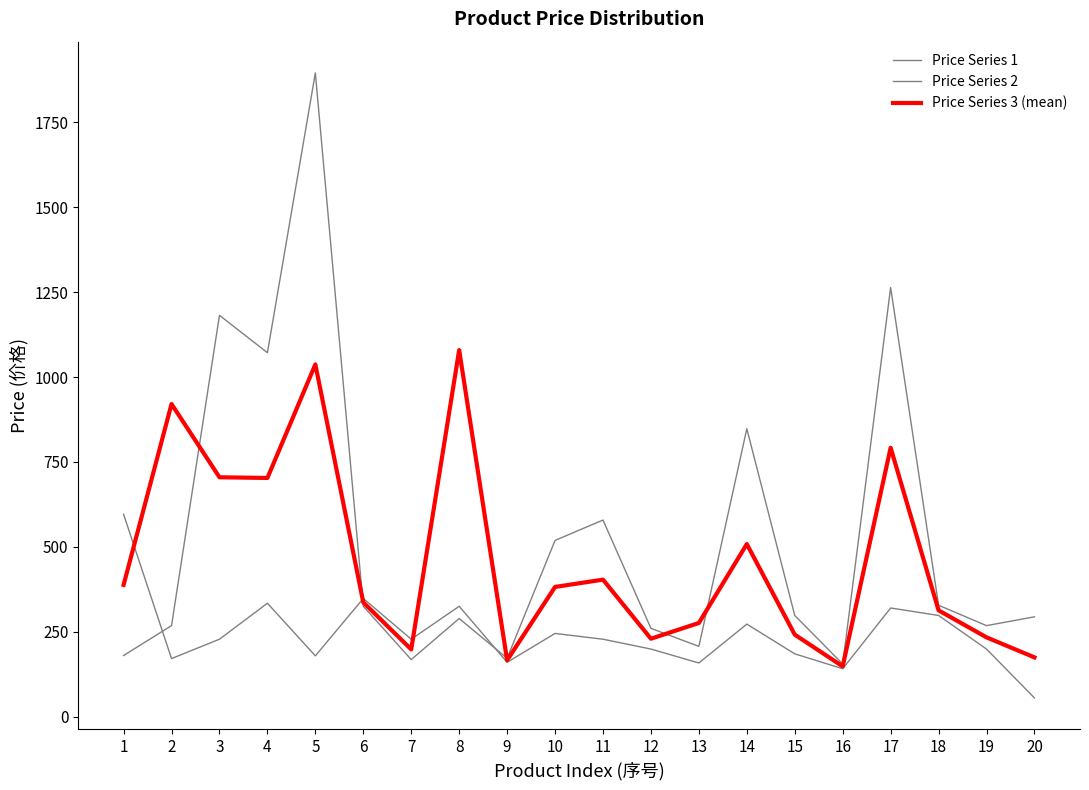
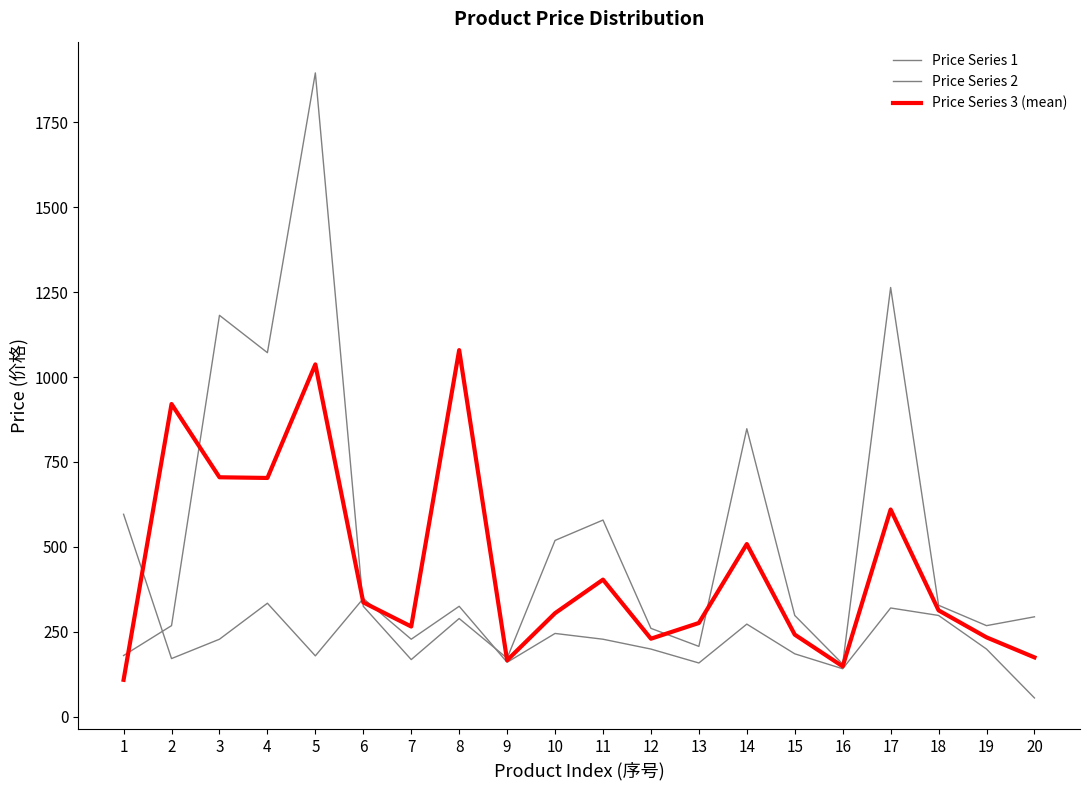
Price Series 3 (mean), 1: 390 -> 110
Price Series 3 (mean), 7: 200 -> 270
Price Series 3 (mean), 10: 380 -> 300
Price Series 3 (mean), 17: 790 -> 610
